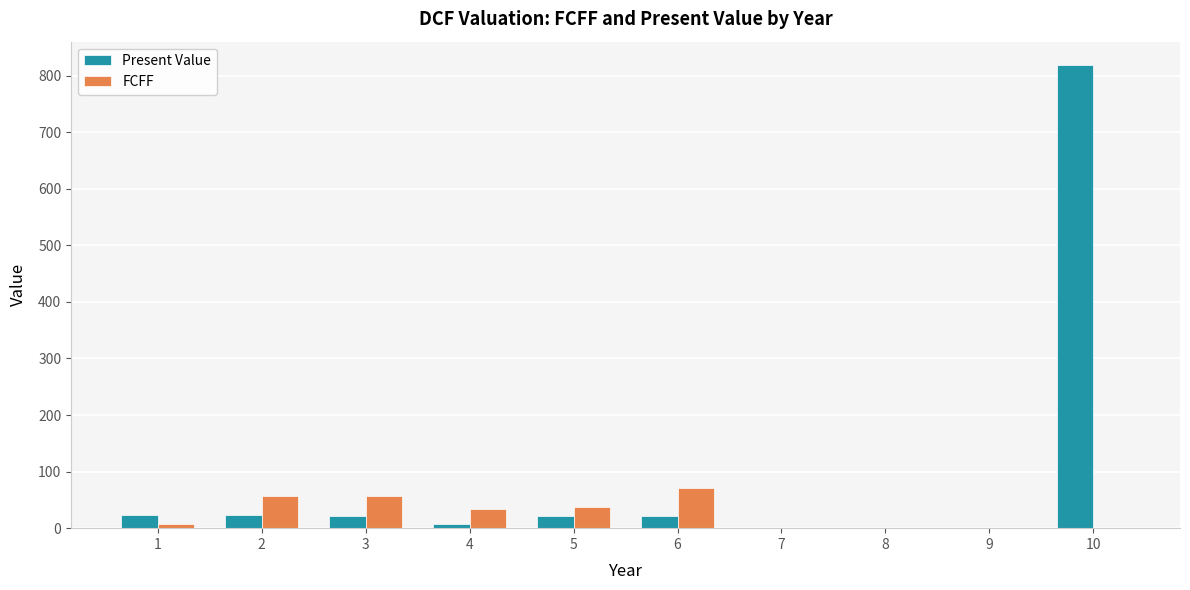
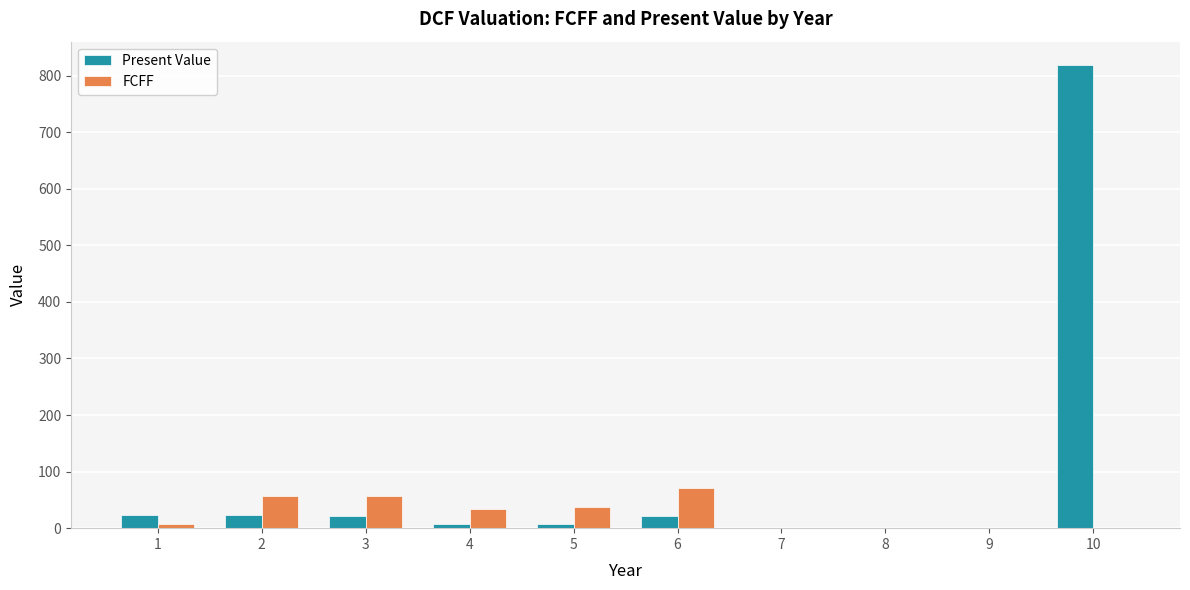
Present Value, 5: 20 -> 10
